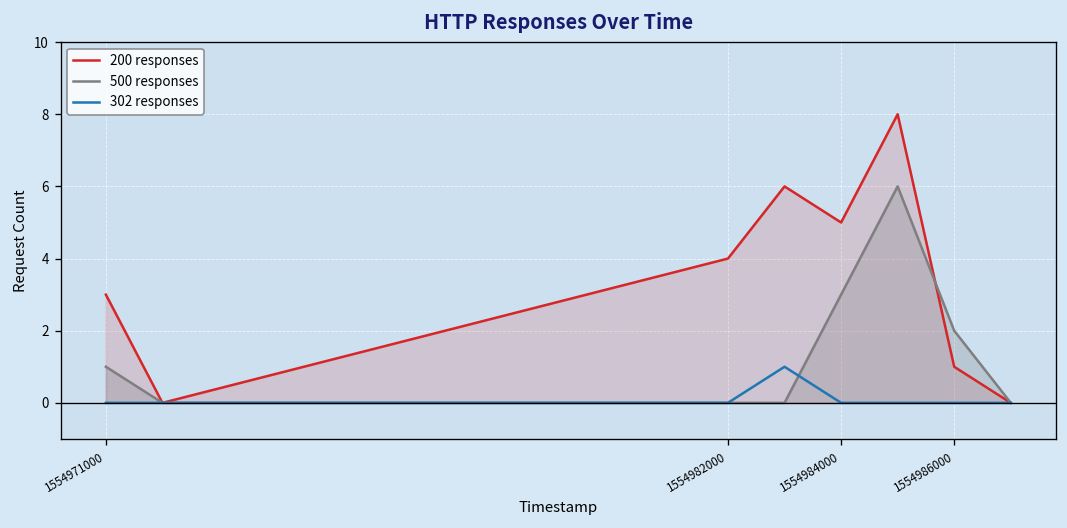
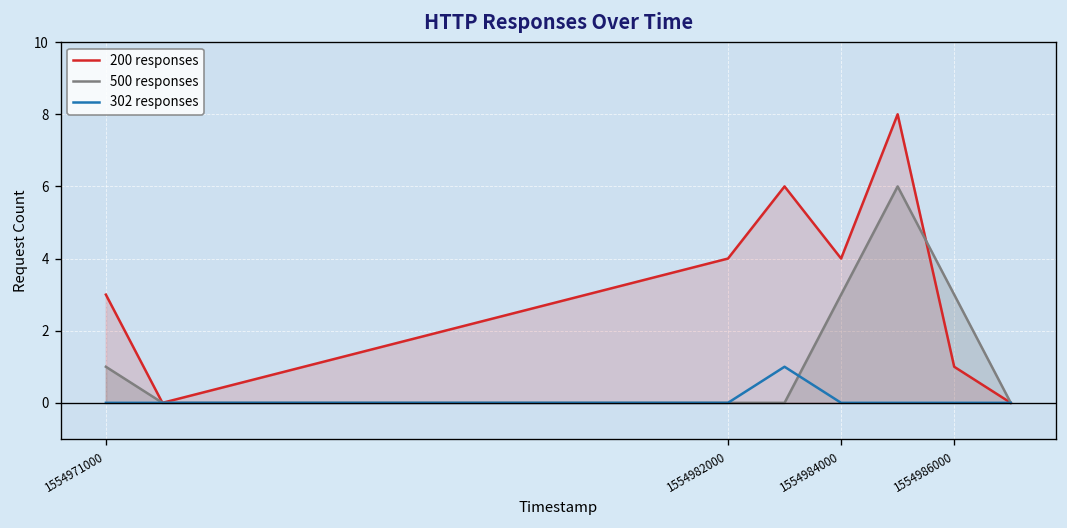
200 responses, 1554984000: 5 -> 4
500 responses, 1554986000: 2 -> 3
